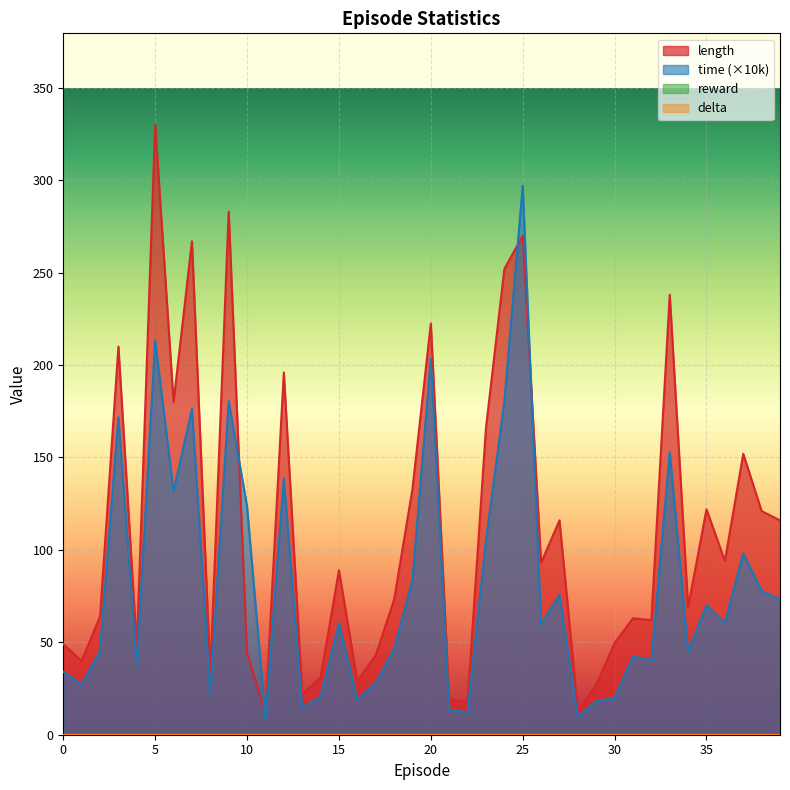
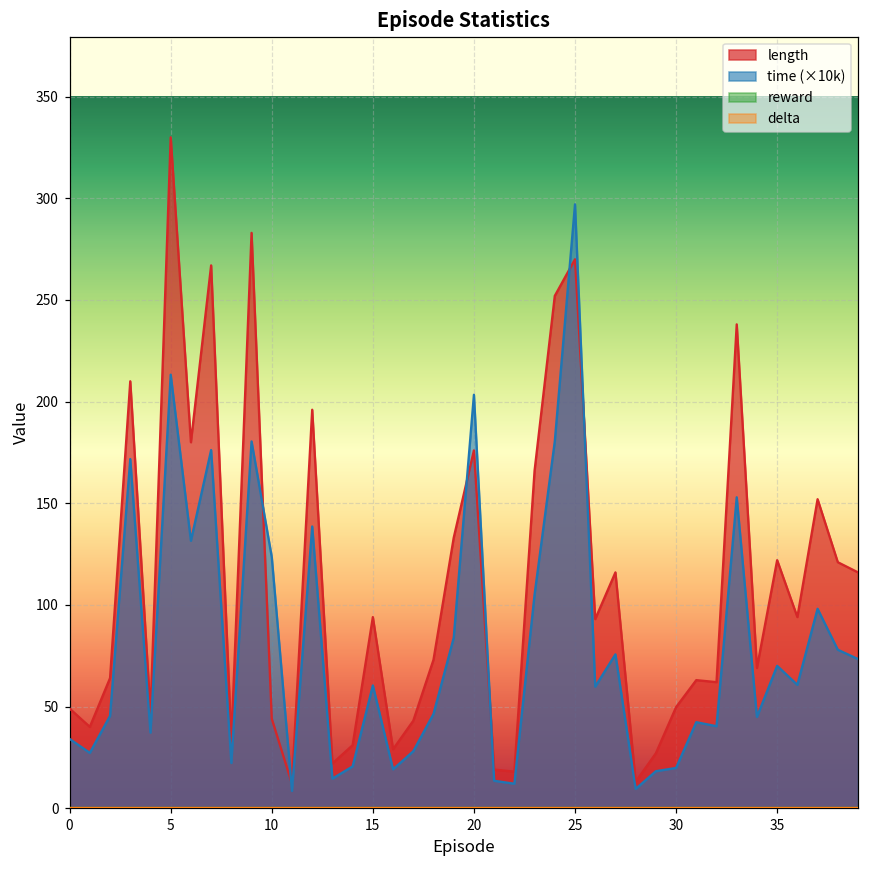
length, 15: 89 -> 94
length, 20: 223 -> 176
